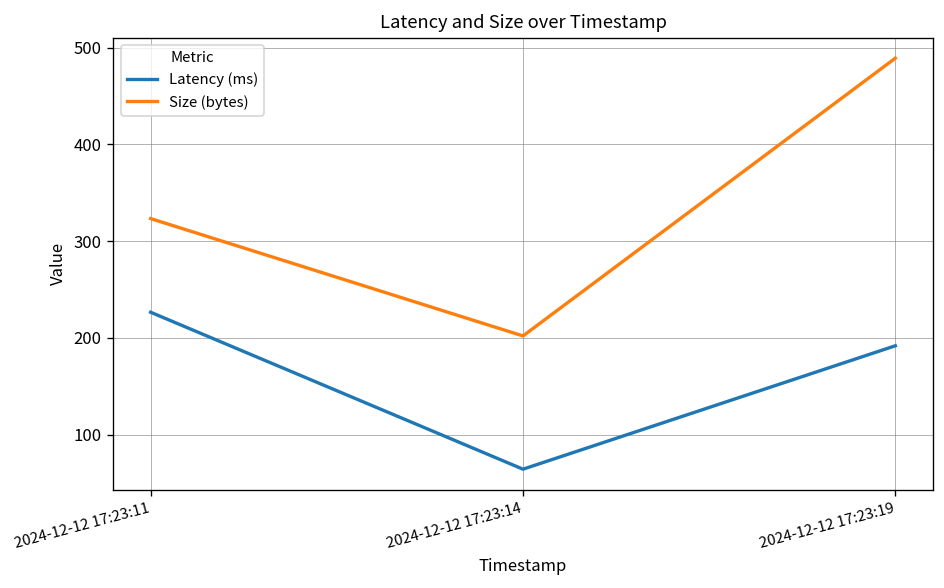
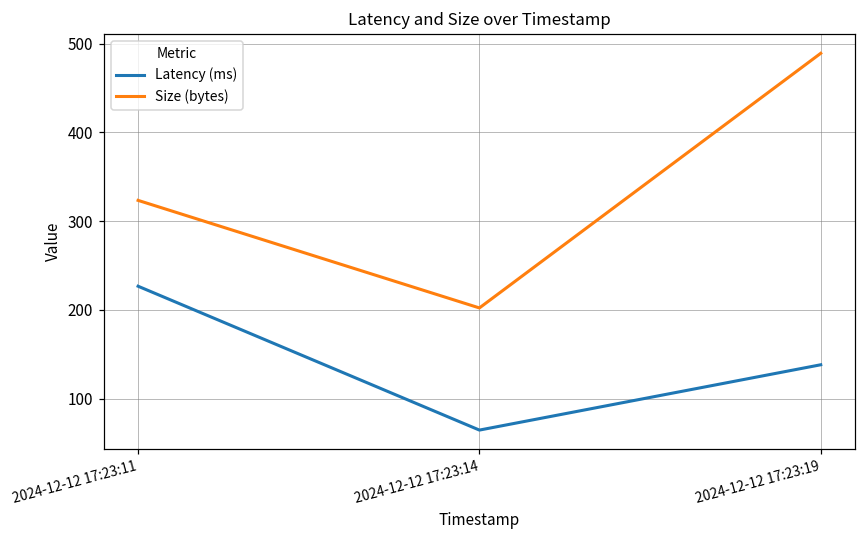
Latency (ms), 2024-12-12 17:23:19: 190 -> 140
